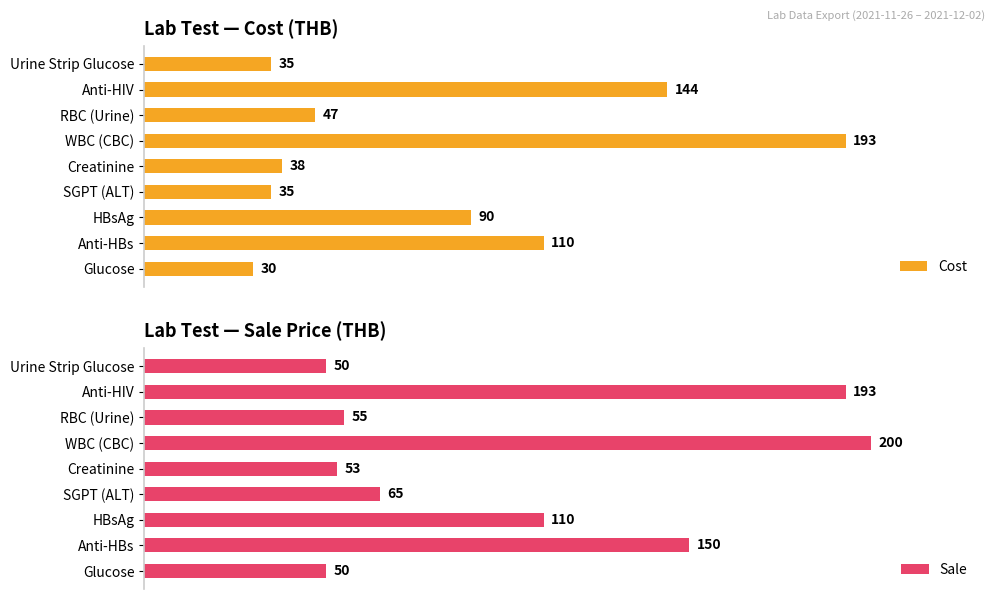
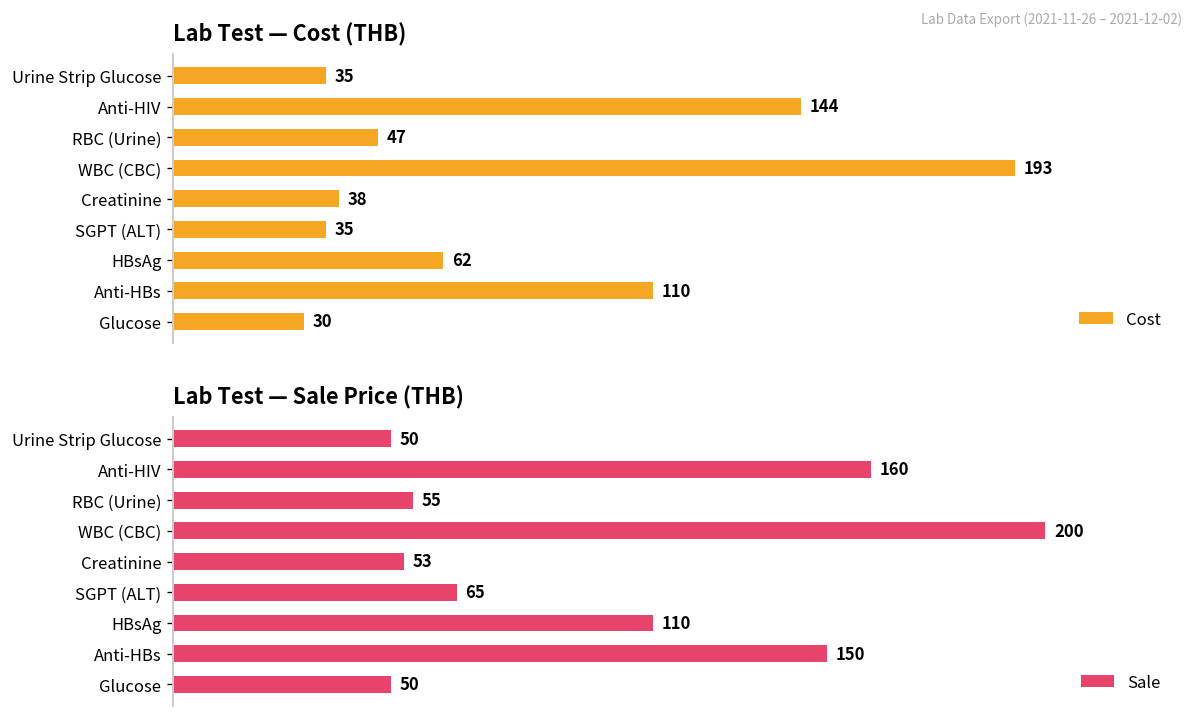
Lab Test — Cost (THB), HBsAg: 90 -> 62
Lab Test — Sale Price (THB), Anti-HIV: 193 -> 160
